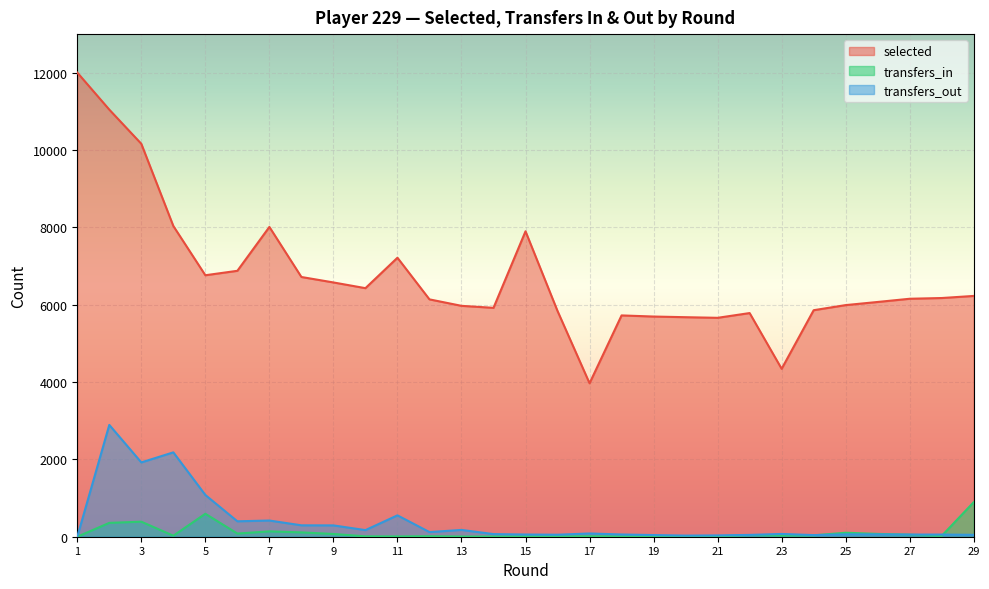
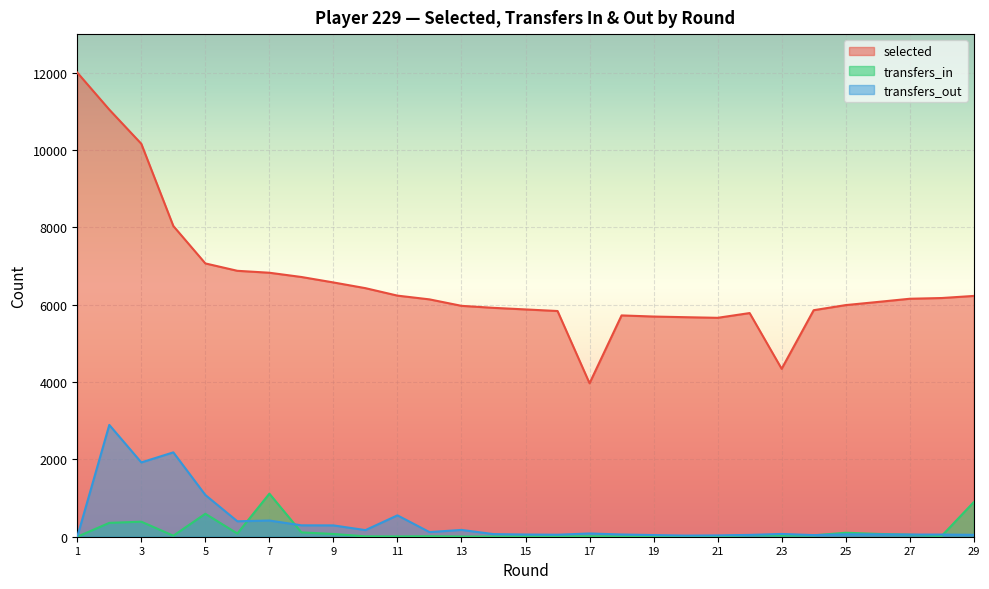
selected, 5: 6800 -> 7100
selected, 7: 8000 -> 6800
transfers_in, 7: 100 -> 1100
selected, 11: 7200 -> 6200
selected, 15: 7900 -> 5900
